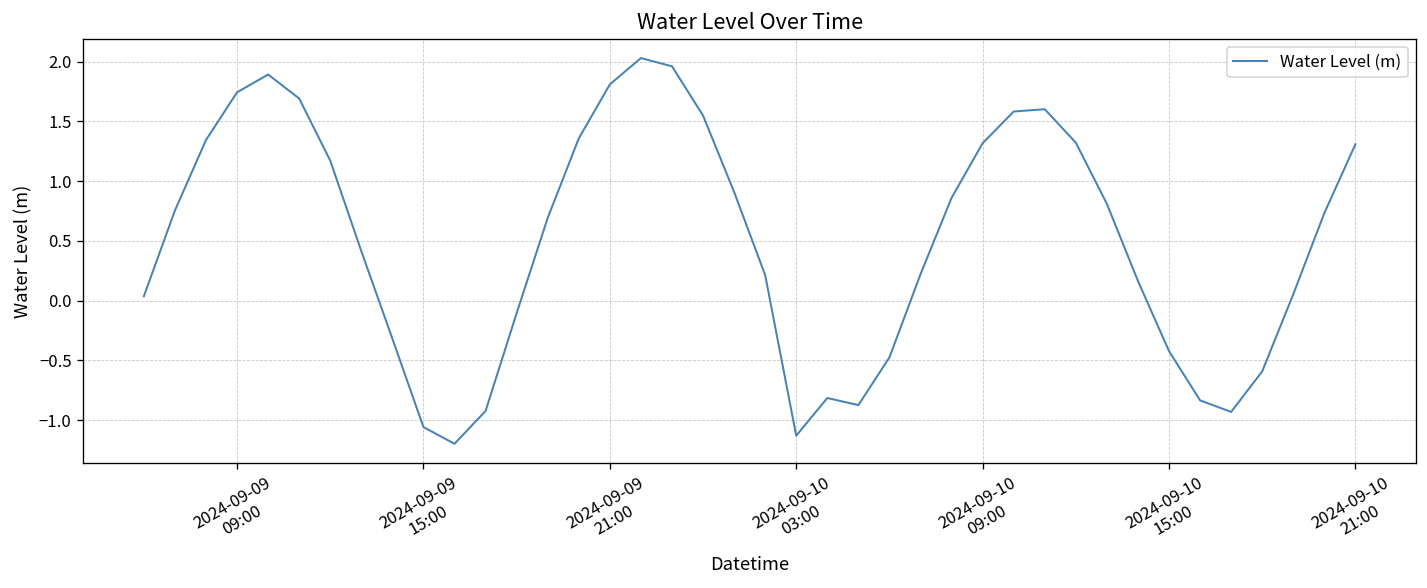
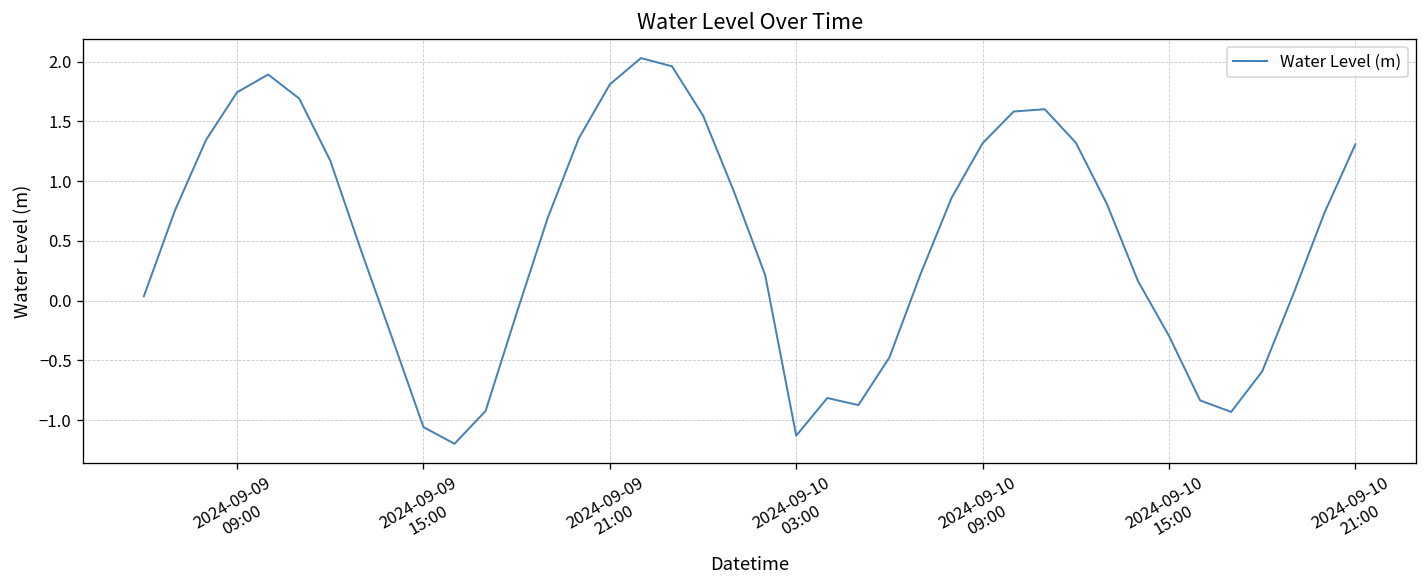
2024-09-10 15:00: -0.4 -> -0.3
